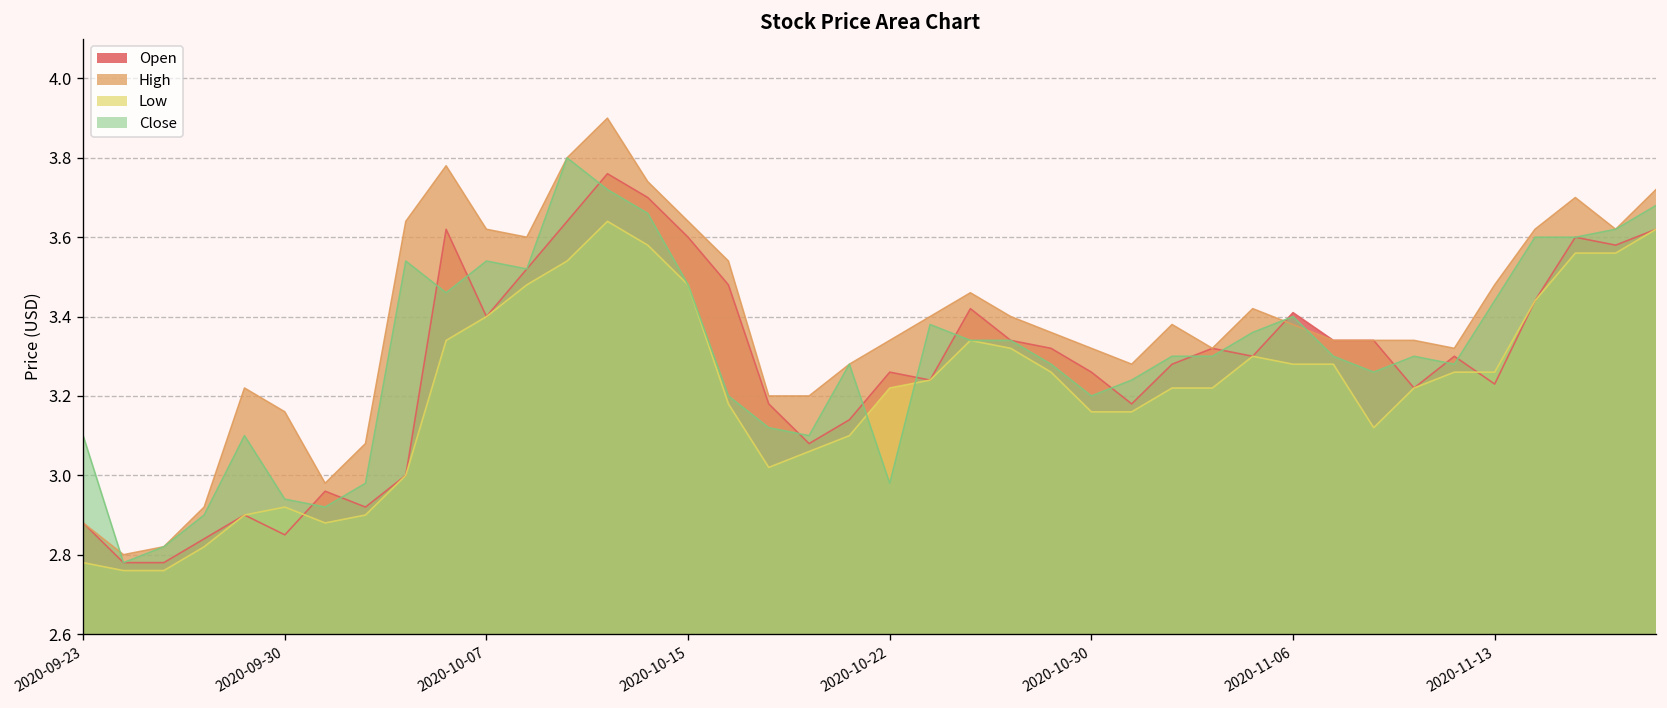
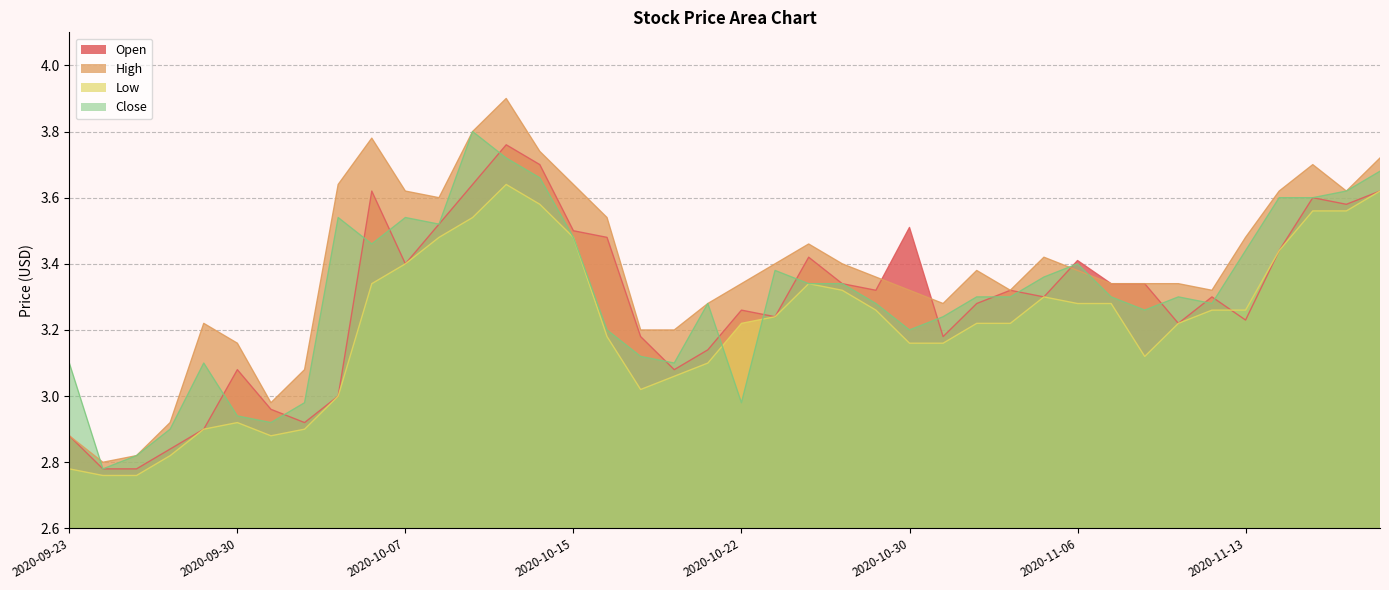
Open, 2020-09-30: 2.85 -> 3.08
Open, 2020-10-15: 3.6 -> 3.5
Open, 2020-10-30: 3.26 -> 3.51
